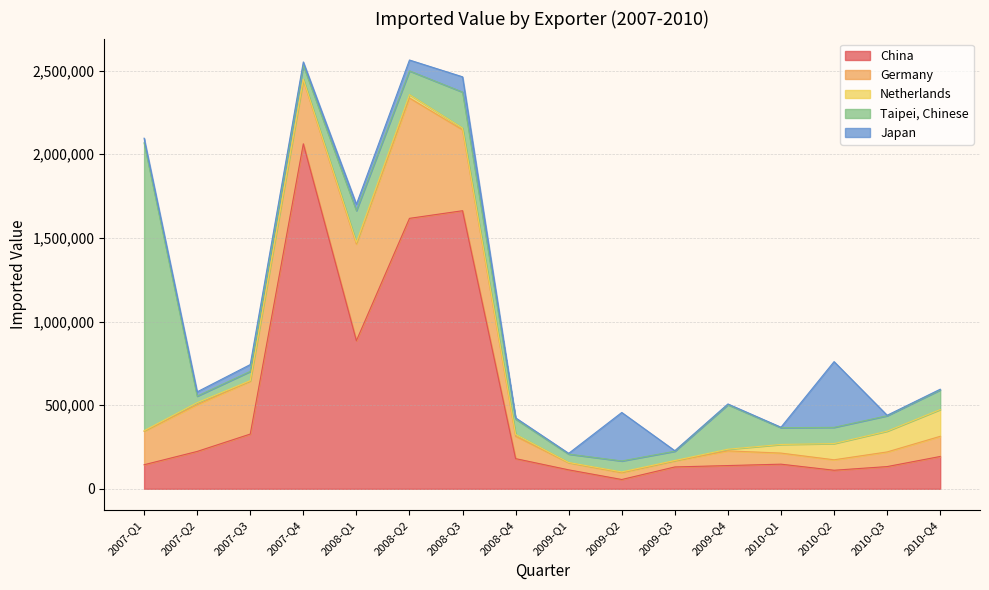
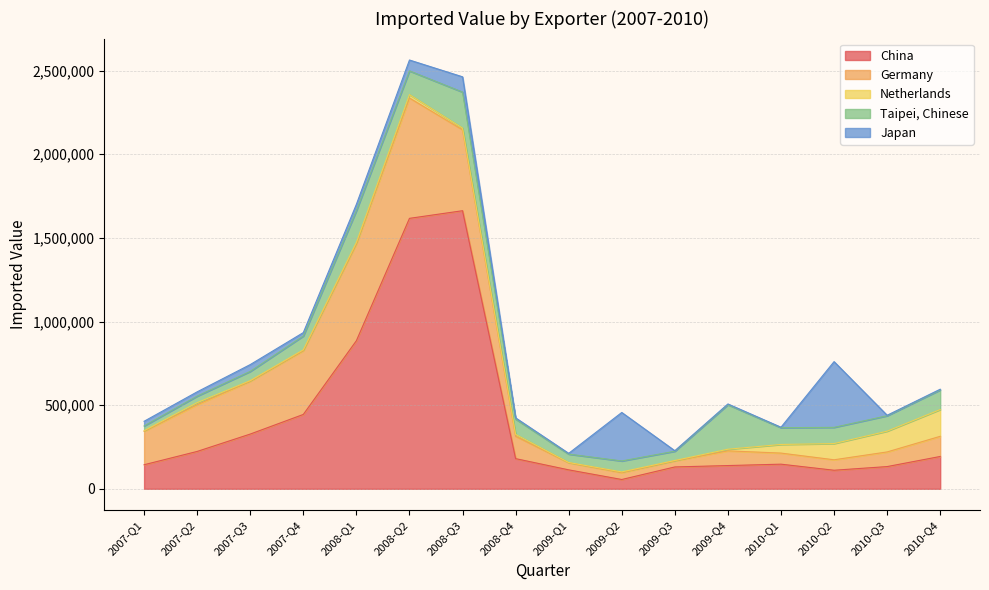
Taipei, Chinese, 2007-Q1: 1,720,000 -> 30,000
China, 2007-Q4: 2,060,000 -> 440,000
